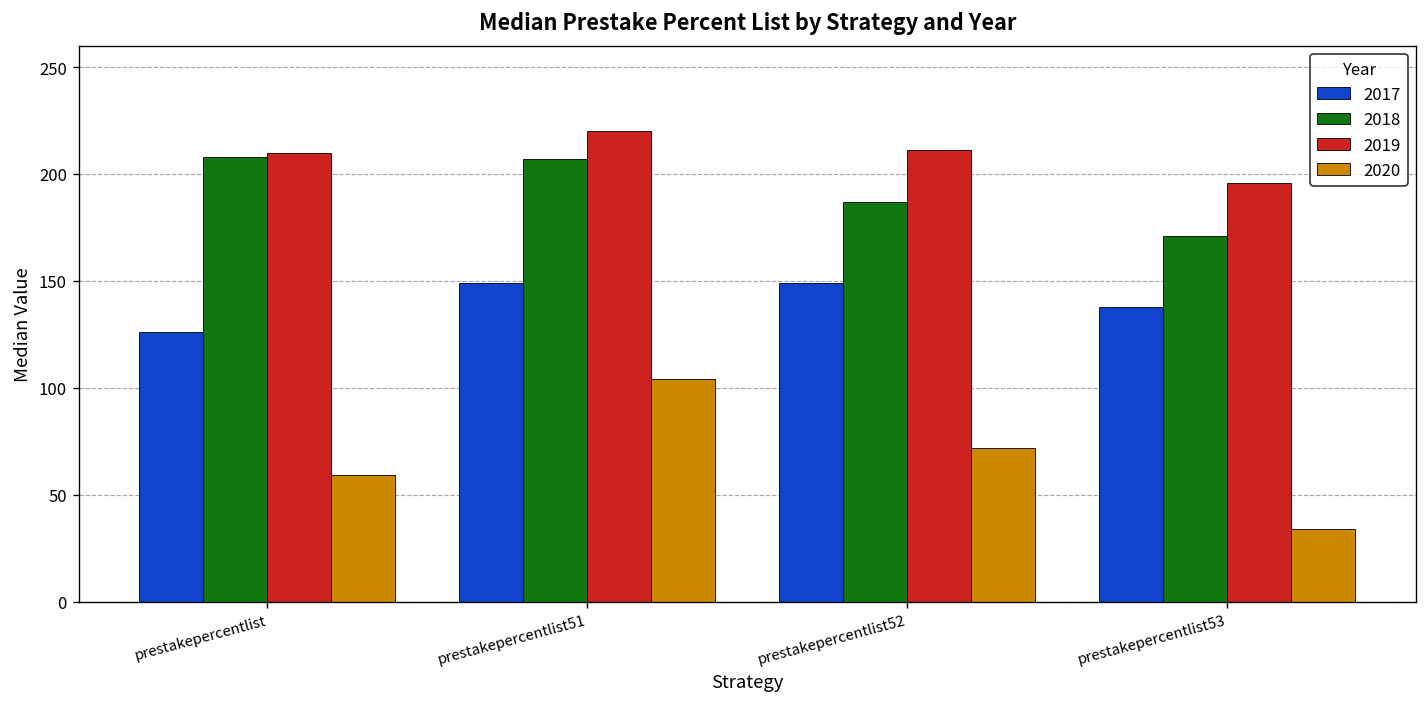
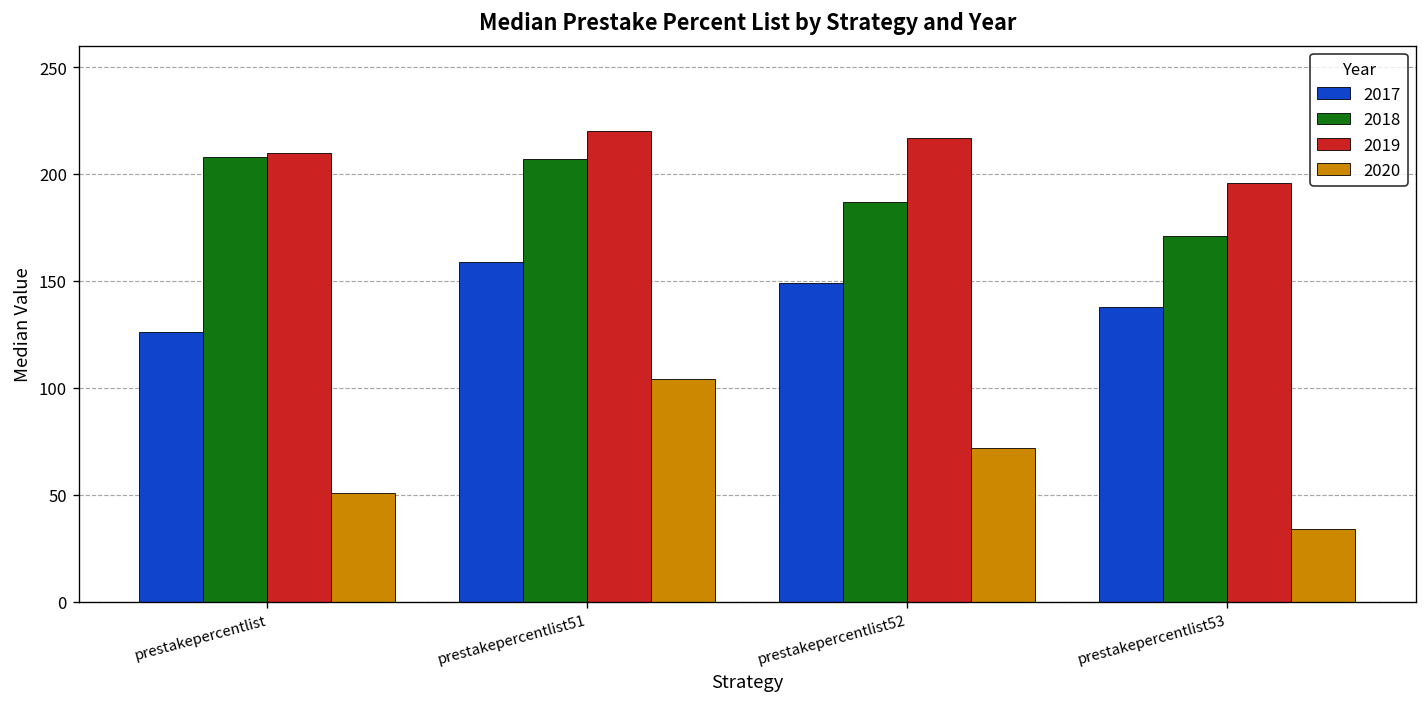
2020, prestakepercentlist: 59 -> 51
2017, prestakepercentlist51: 149 -> 159
2019, prestakepercentlist52: 211 -> 217
